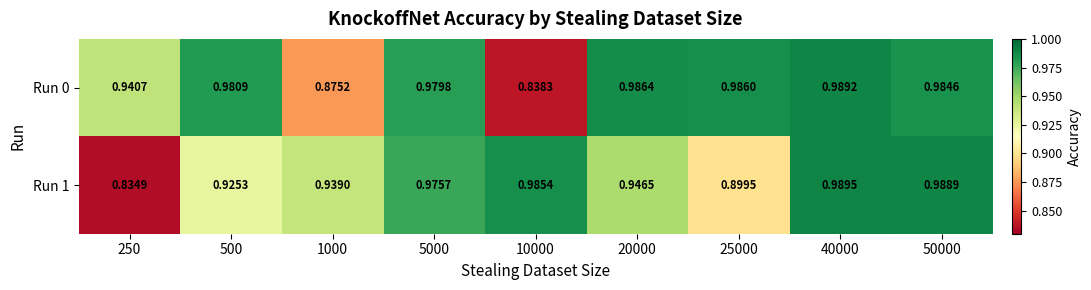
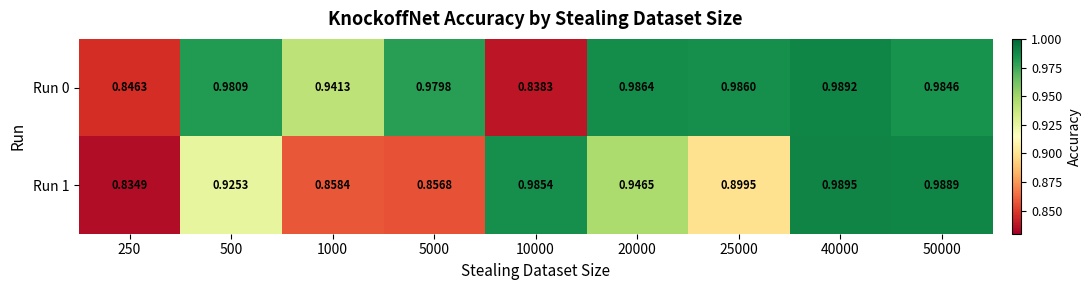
Run 0, 250: 0.9407 -> 0.8463
Run 0, 1000: 0.8752 -> 0.9413
Run 1, 1000: 0.9390 -> 0.8584
Run 1, 5000: 0.9757 -> 0.8568
